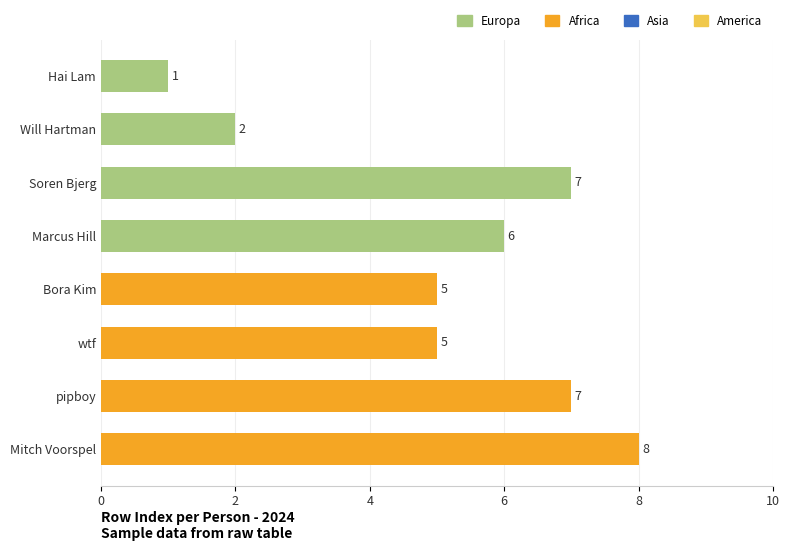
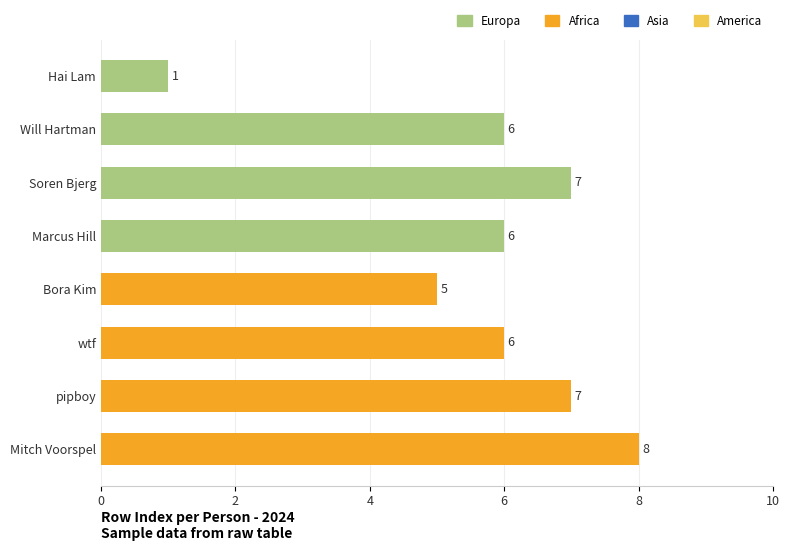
Will Hartman: 2 -> 6
wtf: 5 -> 6
